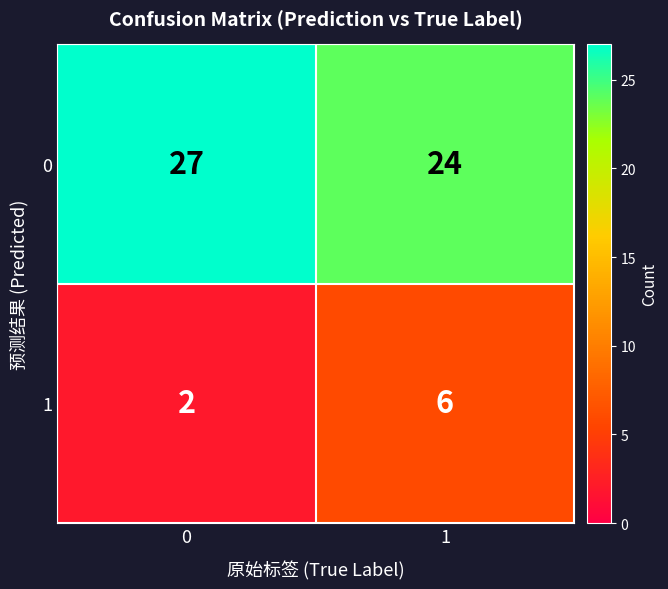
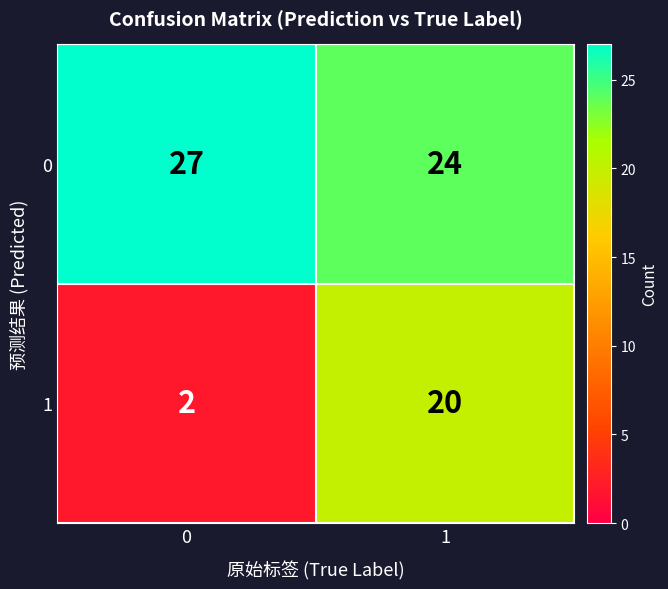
1, 1: 6 -> 20
